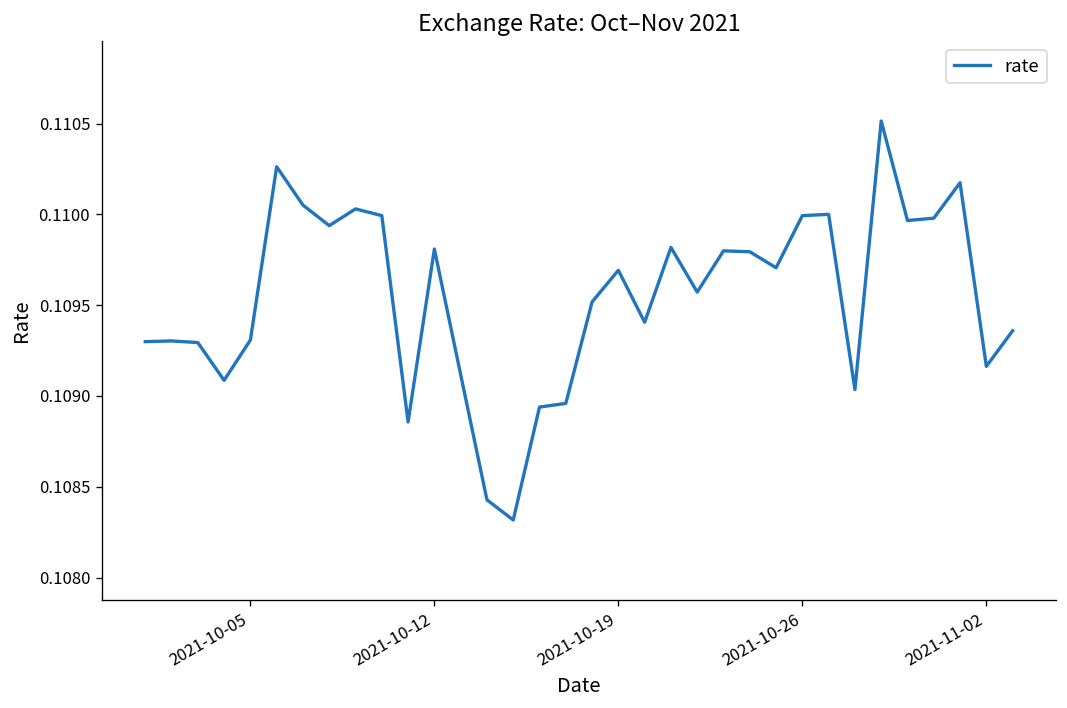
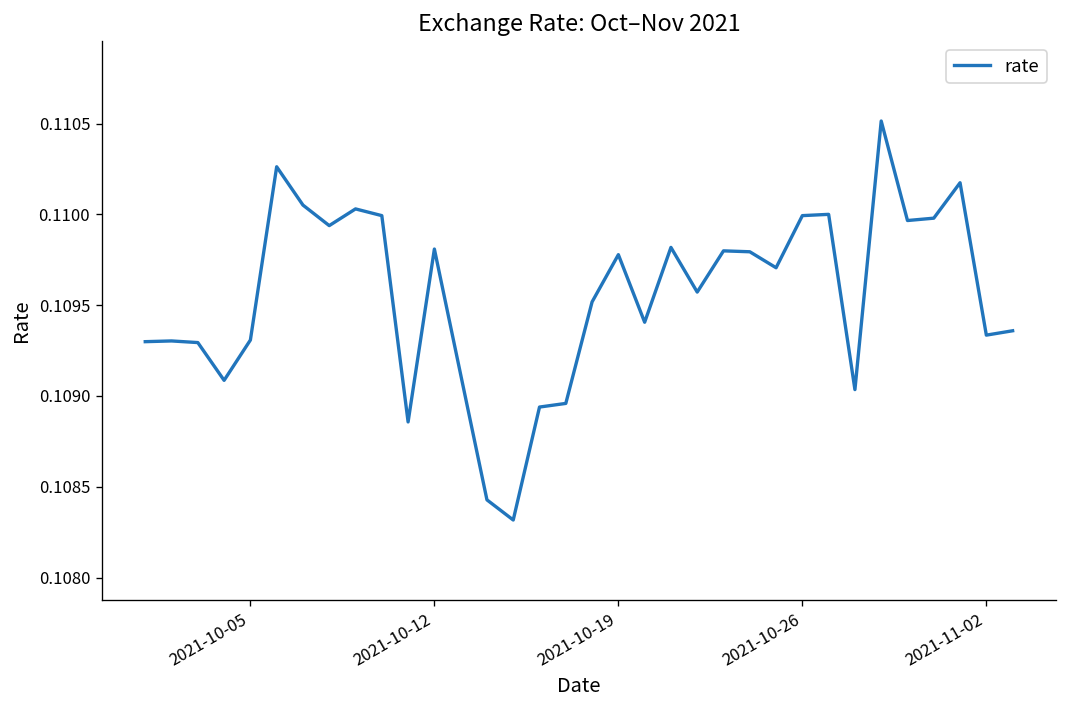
2021-10-19: 0.10969 -> 0.10978
2021-11-02: 0.10916 -> 0.10934
